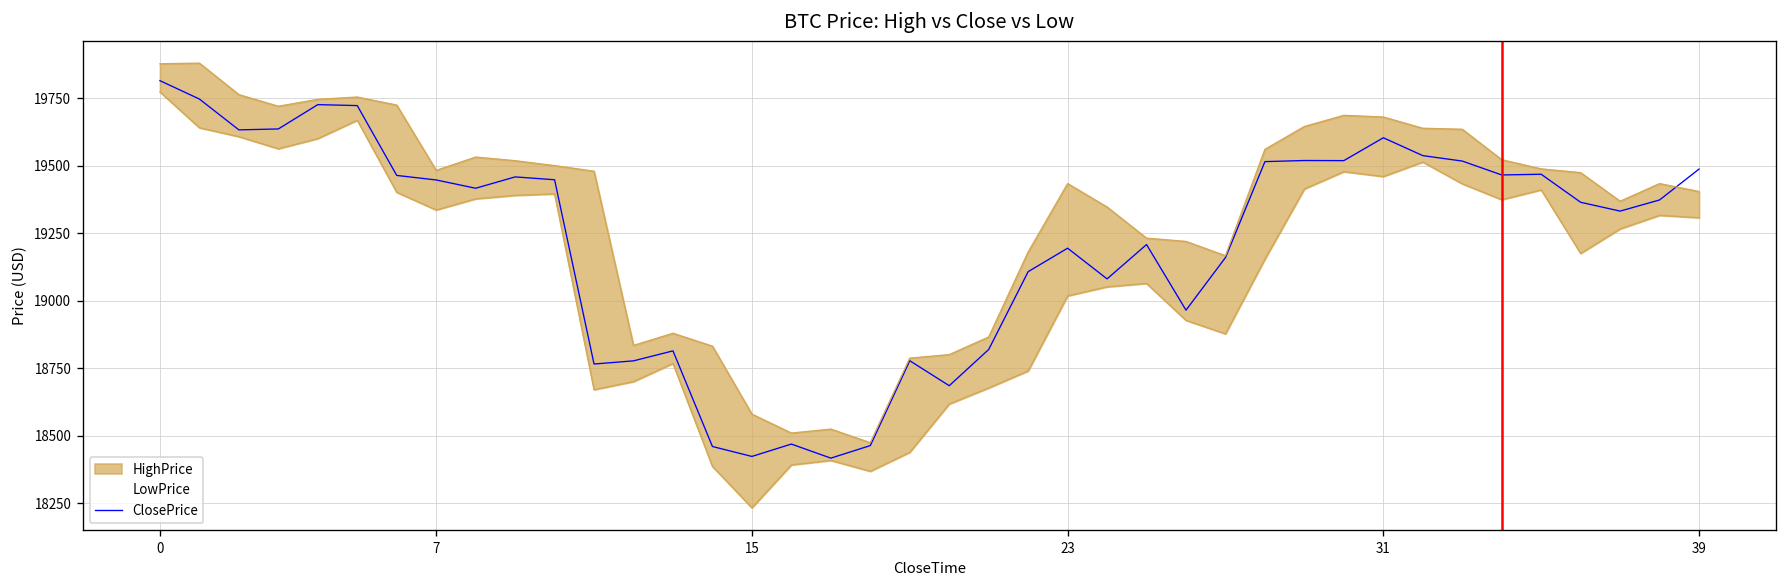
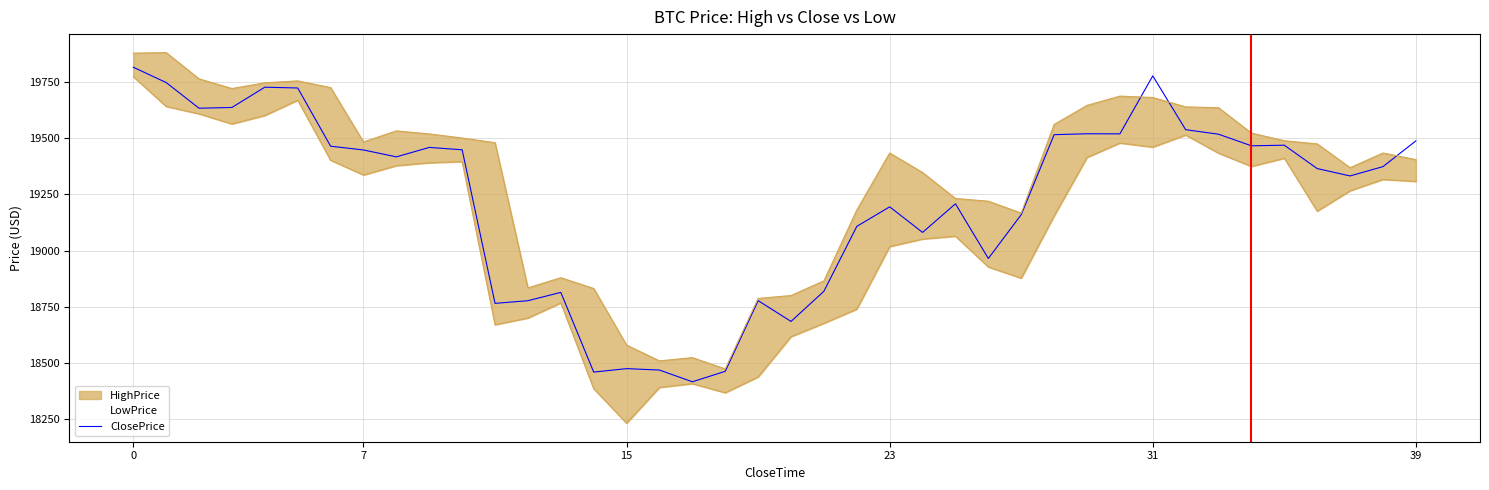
ClosePrice, 15: 18420 -> 18480
ClosePrice, 31: 19600 -> 19780
